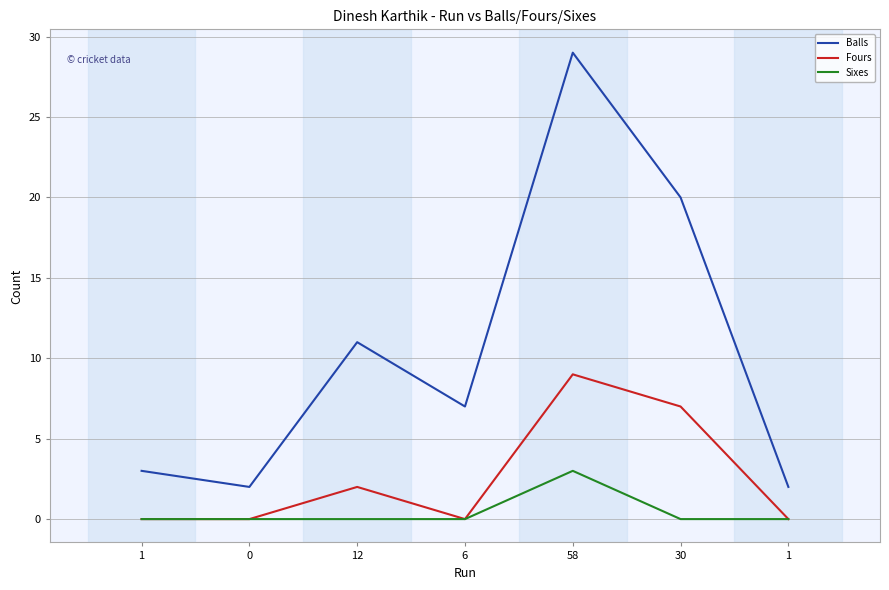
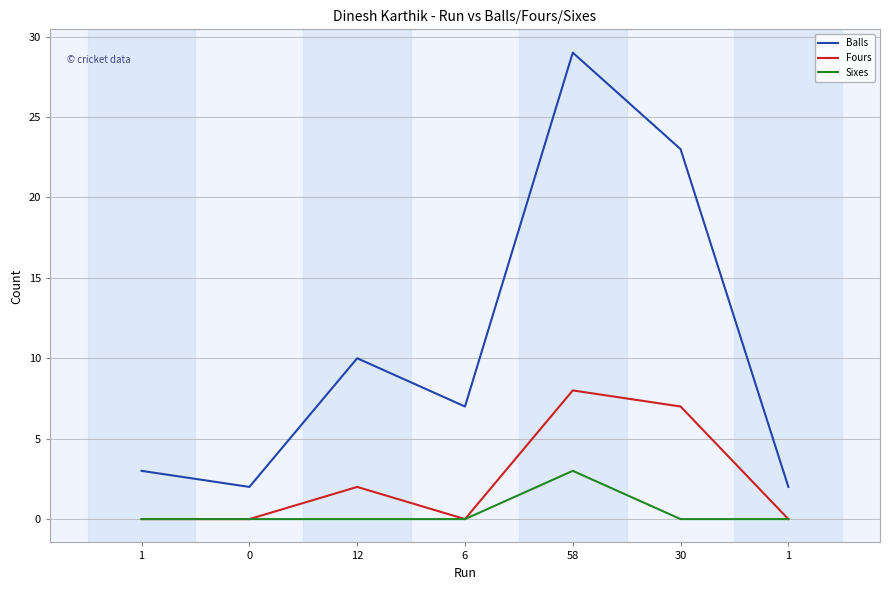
Balls, 12: 11 -> 10
Fours, 58: 9 -> 8
Balls, 30: 20 -> 23
